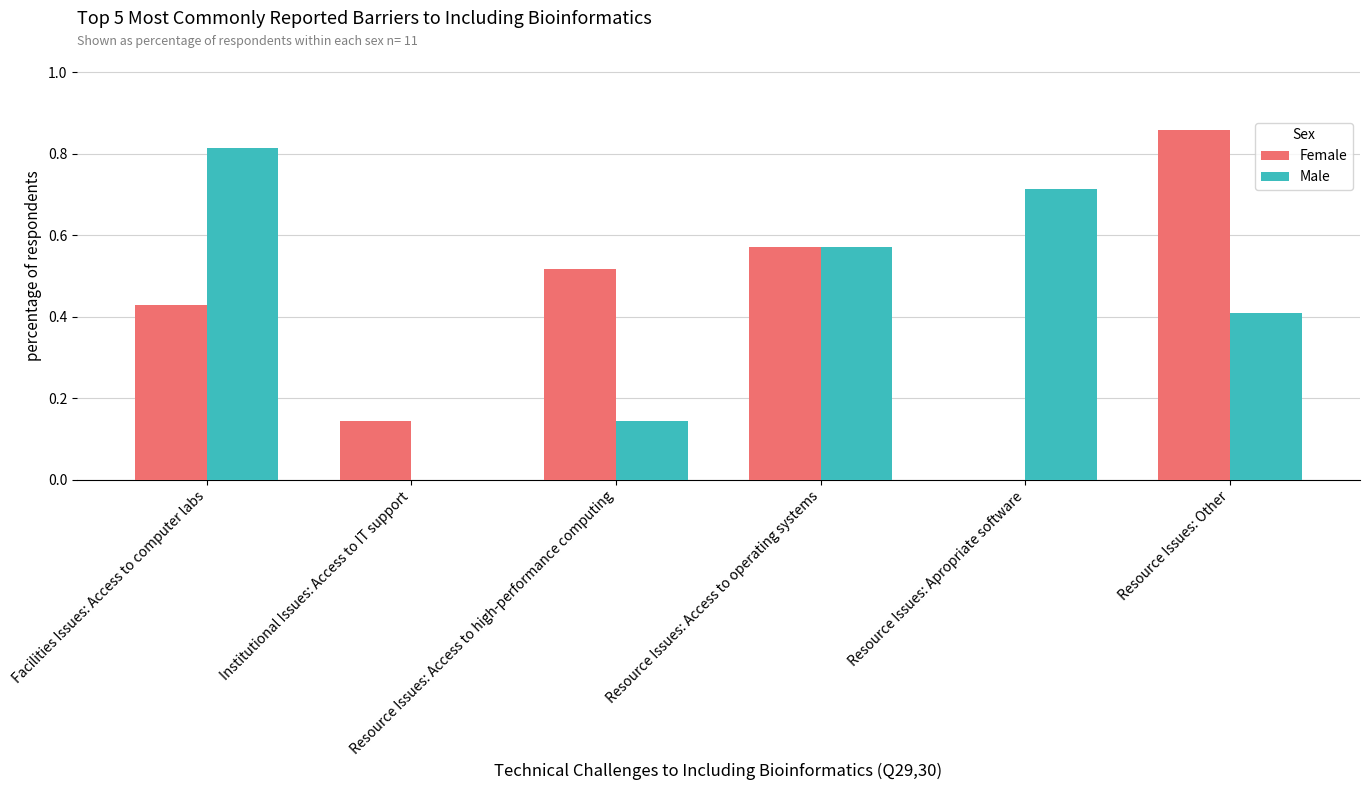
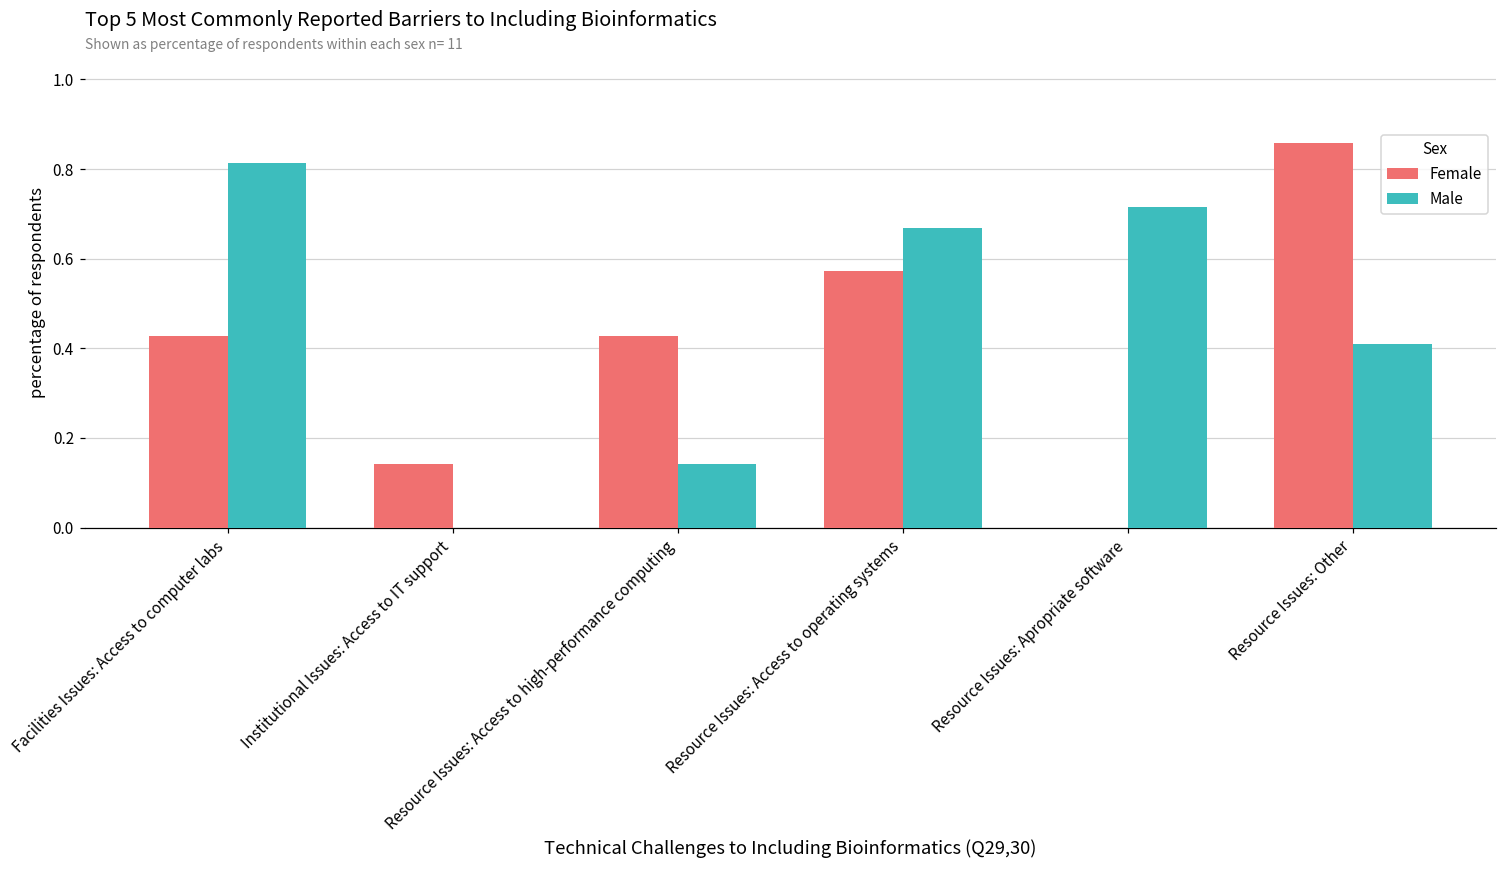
Female, Resource Issues: Access to high-performance computing: 0.52 -> 0.43
Male, Resource Issues: Access to operating systems: 0.57 -> 0.67
